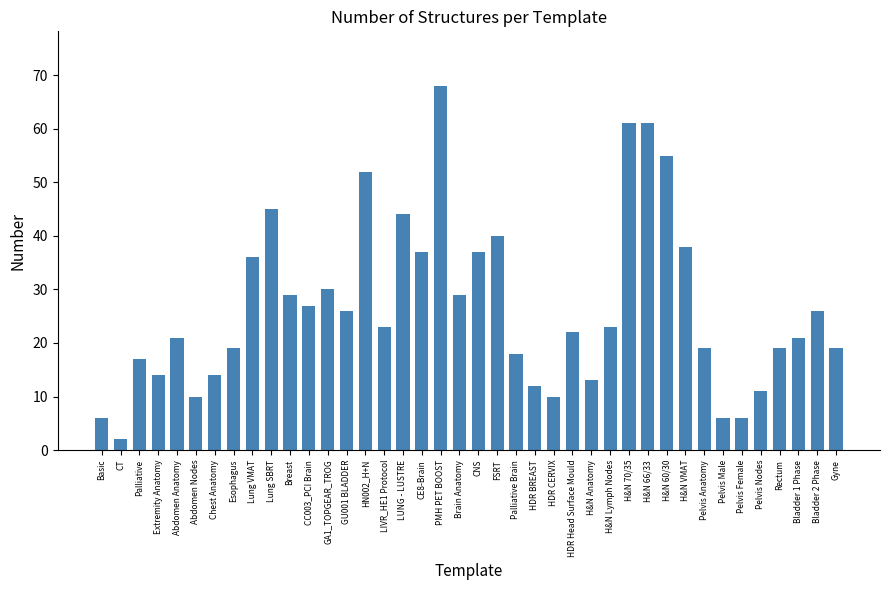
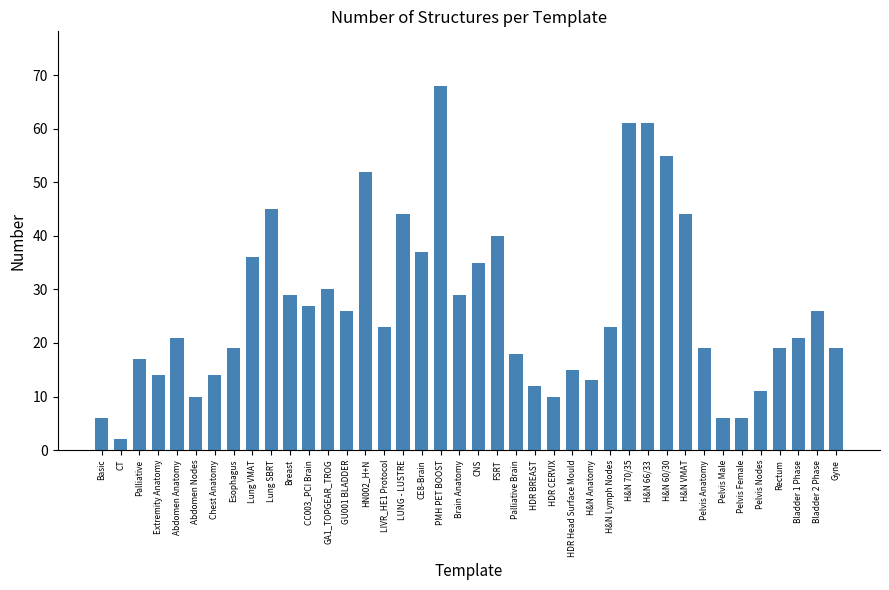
CNS: 37 -> 35
HDR Head Surface Mould: 22 -> 15
H&N VMAT: 38 -> 44
